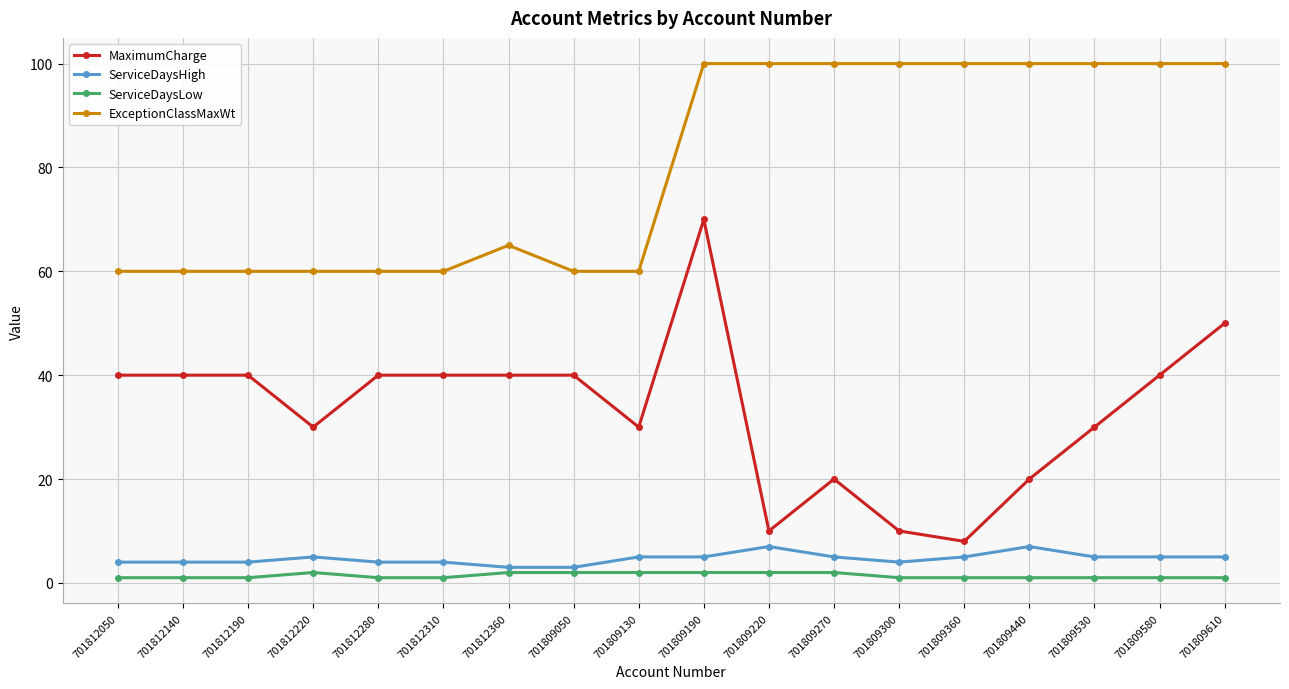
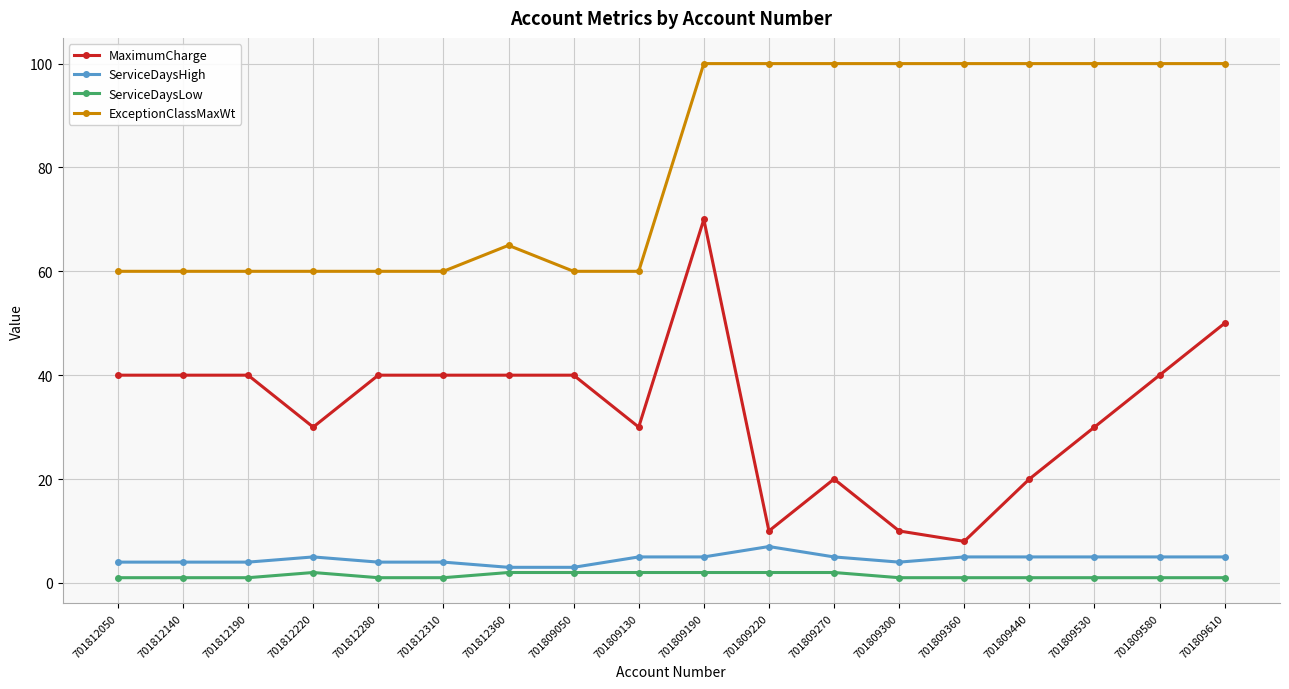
ServiceDaysHigh, 701809440: 7 -> 5
